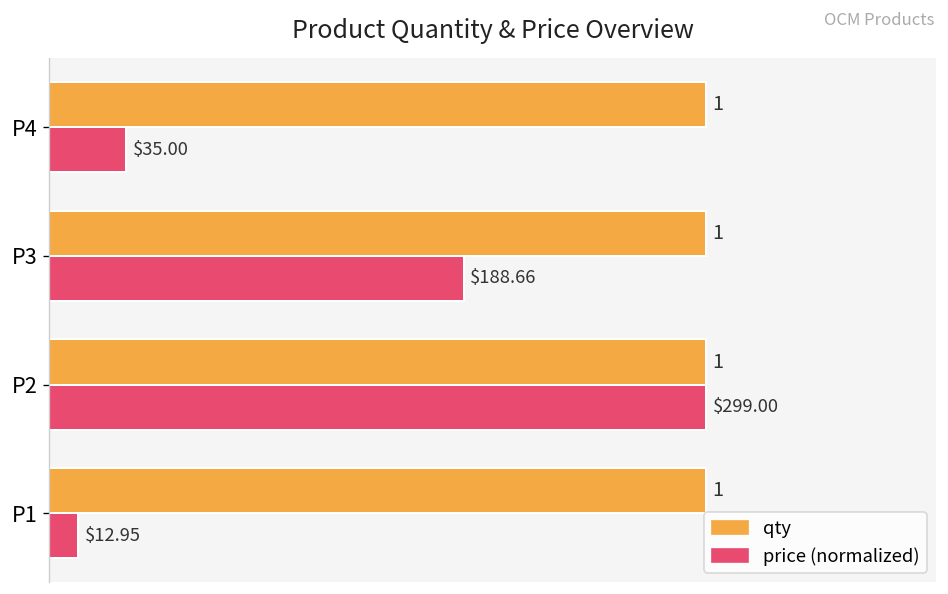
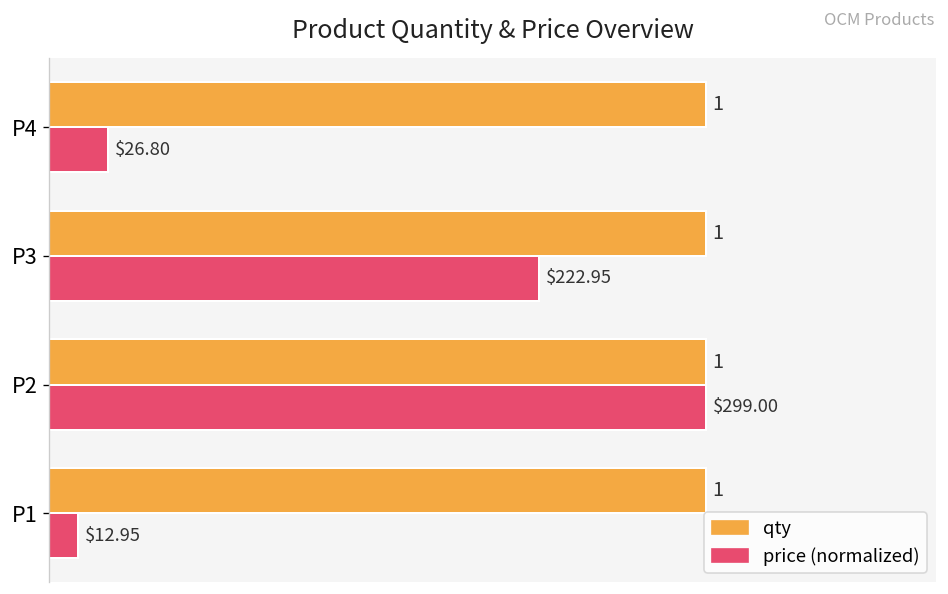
price (normalized), P4: $35.00 -> $26.80
price (normalized), P3: $188.66 -> $222.95
